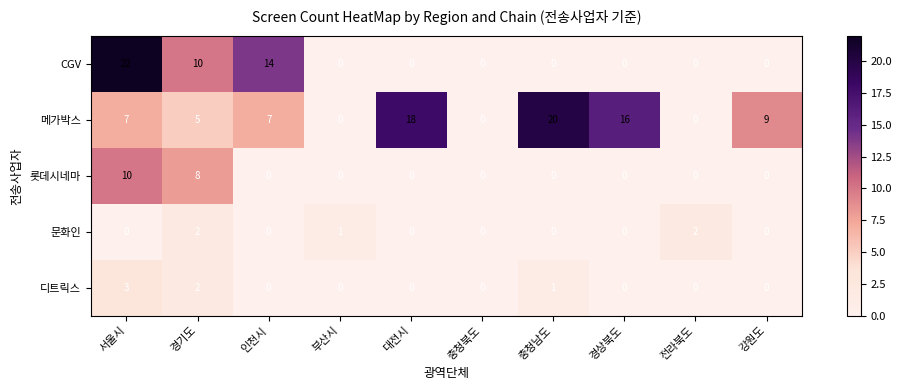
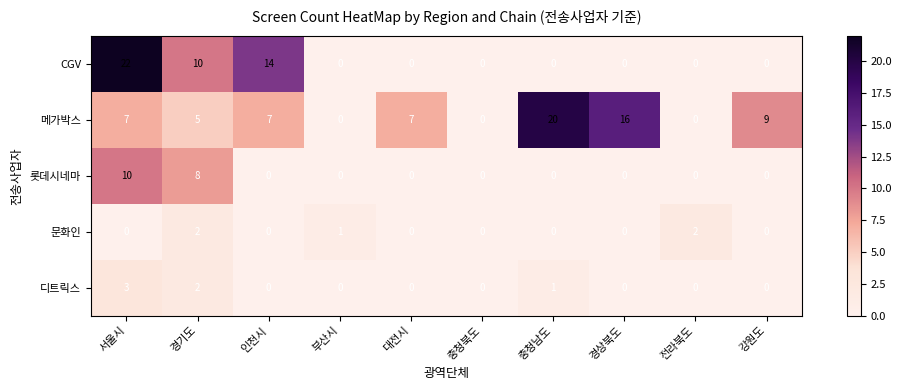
메가박스, 대전시: 18 -> 7
